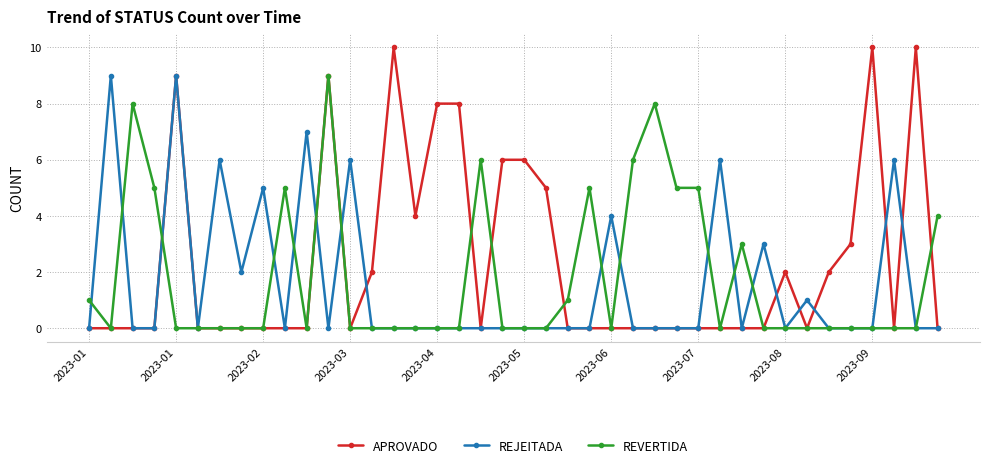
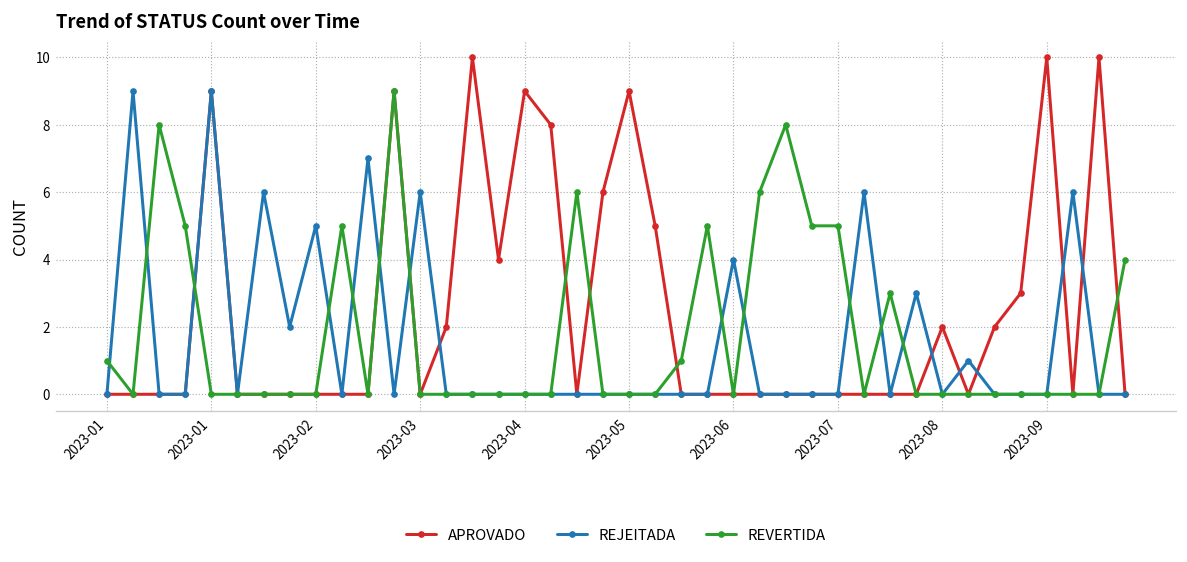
APROVADO, 2023-04: 8 -> 9
APROVADO, 2023-05: 6 -> 9
